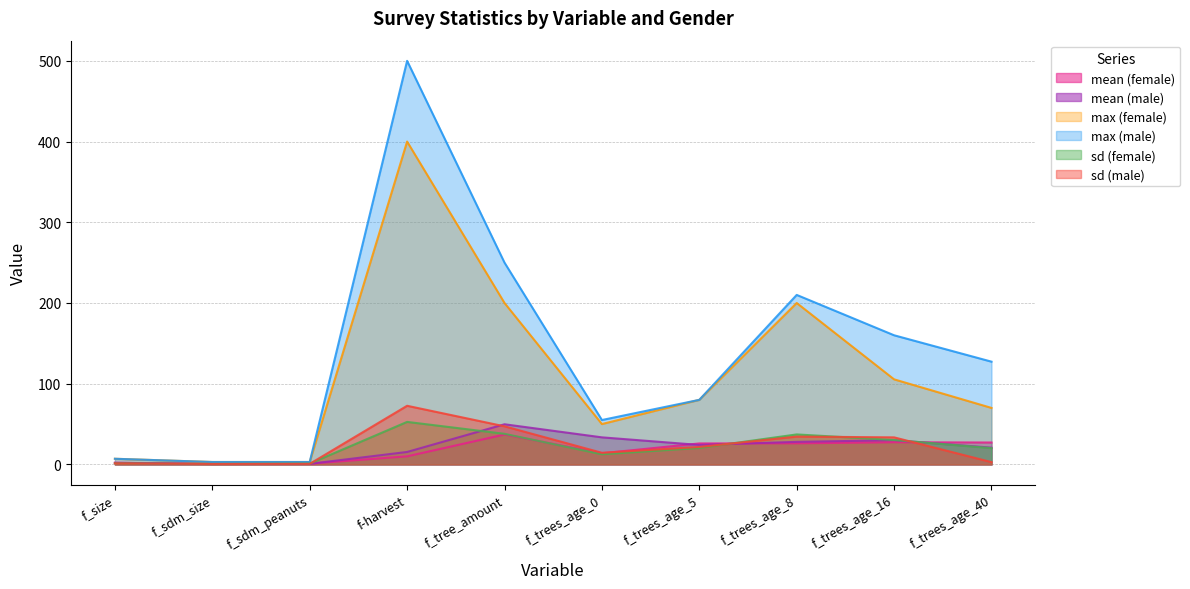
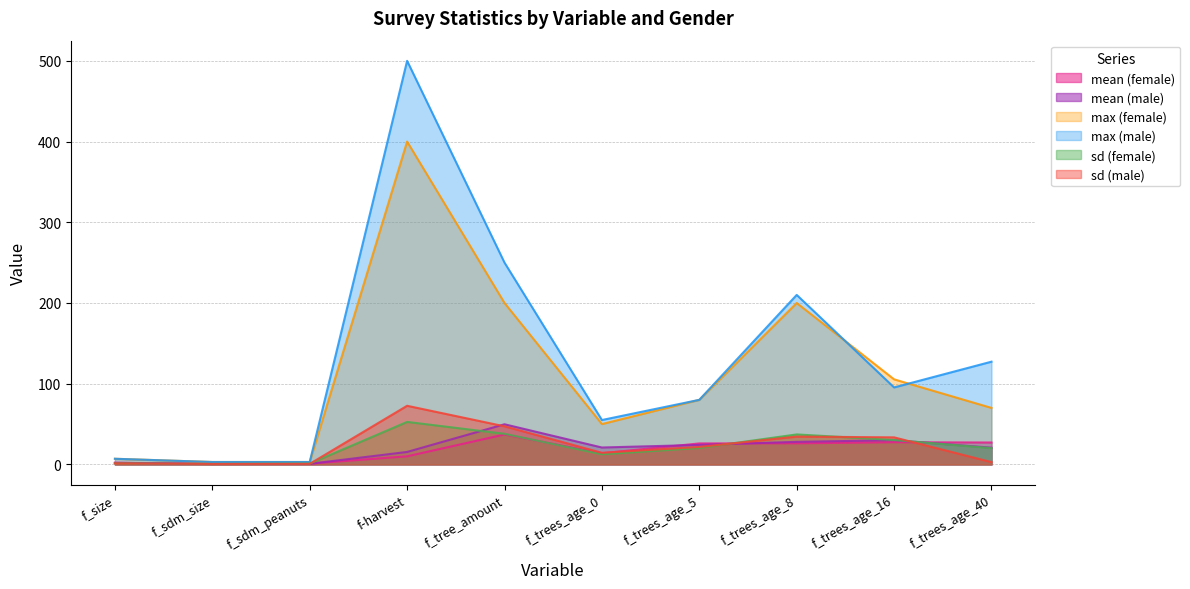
mean (male), f_trees_age_0: 30 -> 20
max (male), f_trees_age_16: 160 -> 100
